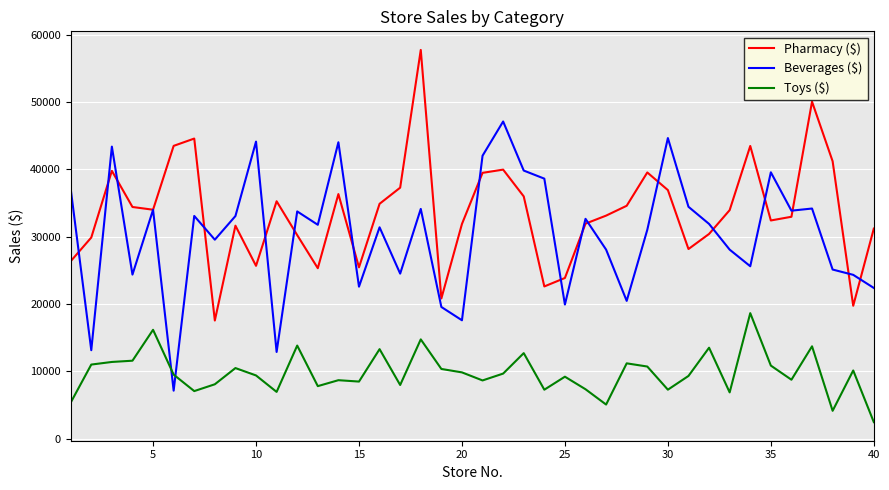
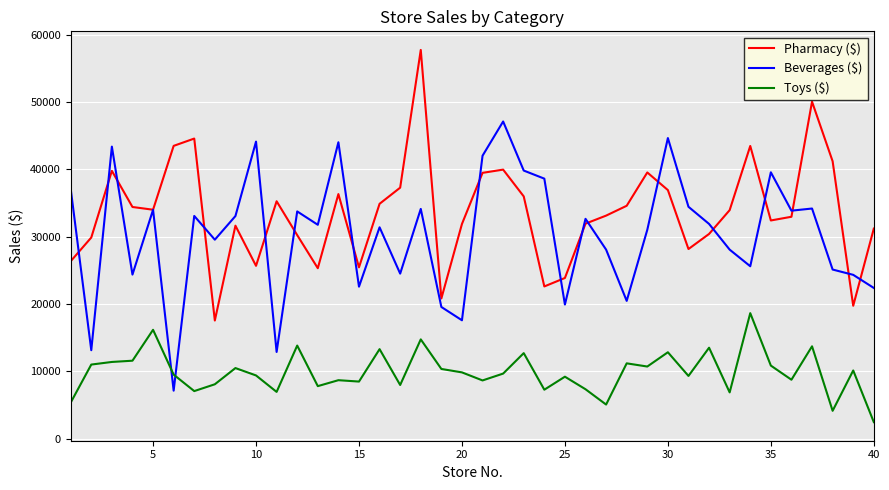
Toys ($), 30: 7000 -> 13000
